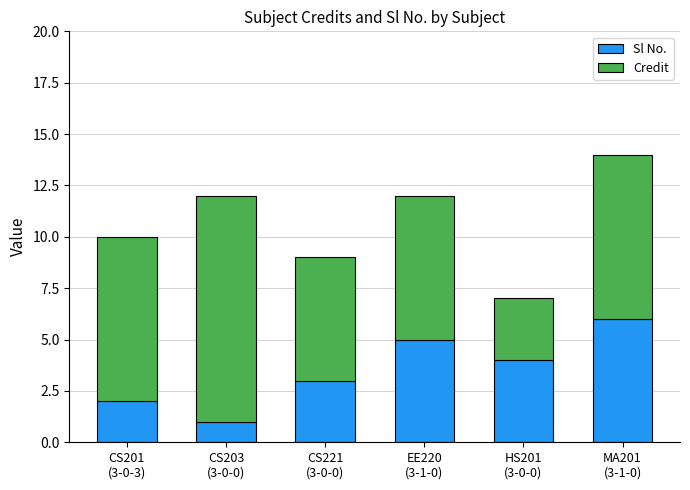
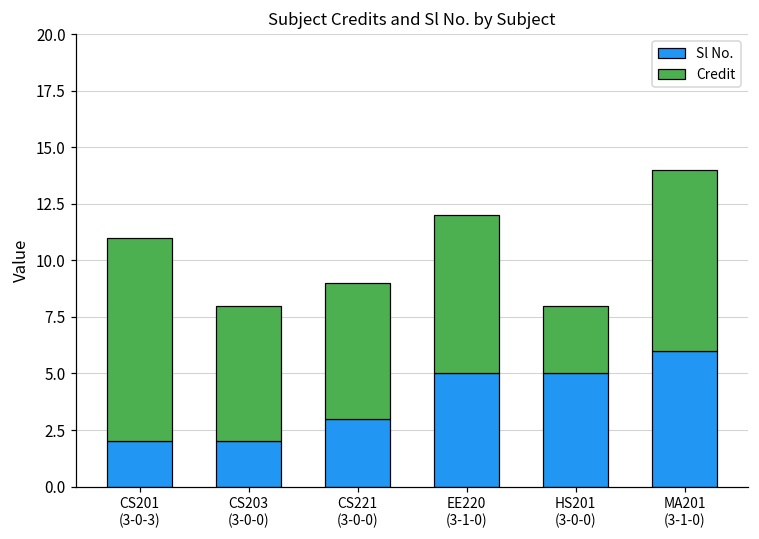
Credit, CS201 (3-0-3): 8 -> 9
Sl No., CS203 (3-0-0): 1 -> 2
Credit, CS203 (3-0-0): 11 -> 6
Sl No., HS201 (3-0-0): 4 -> 5
